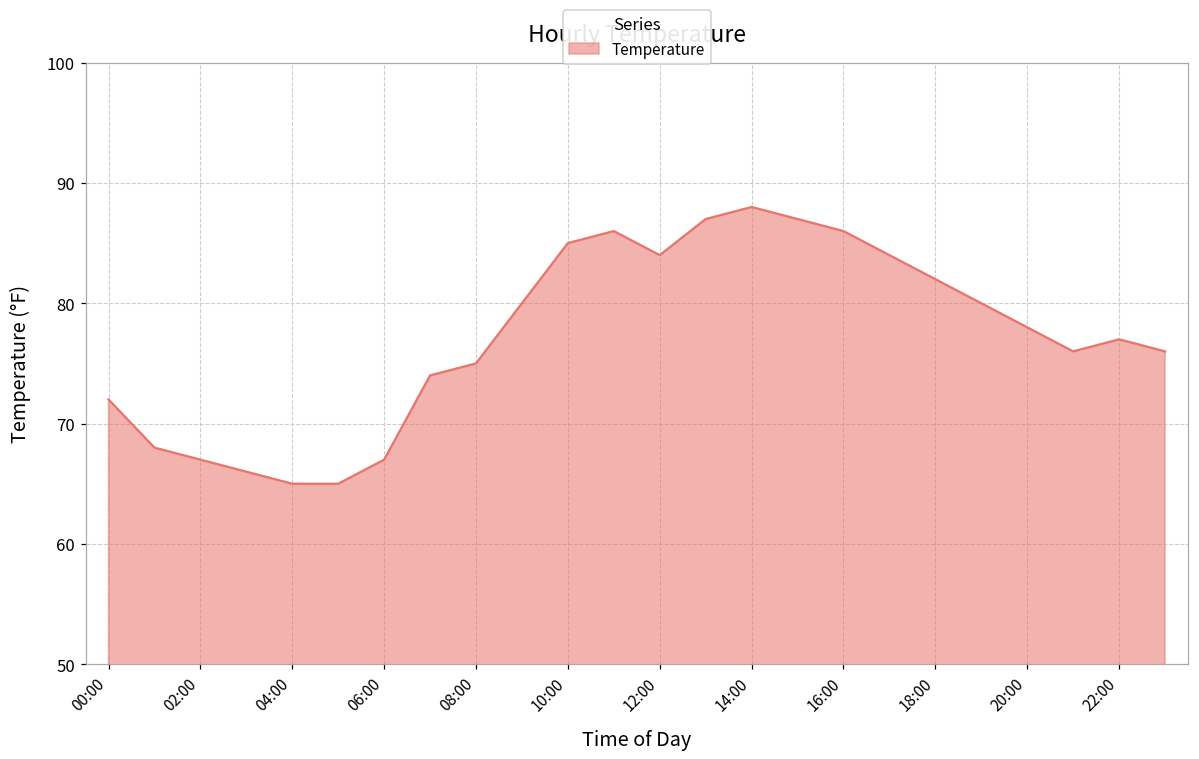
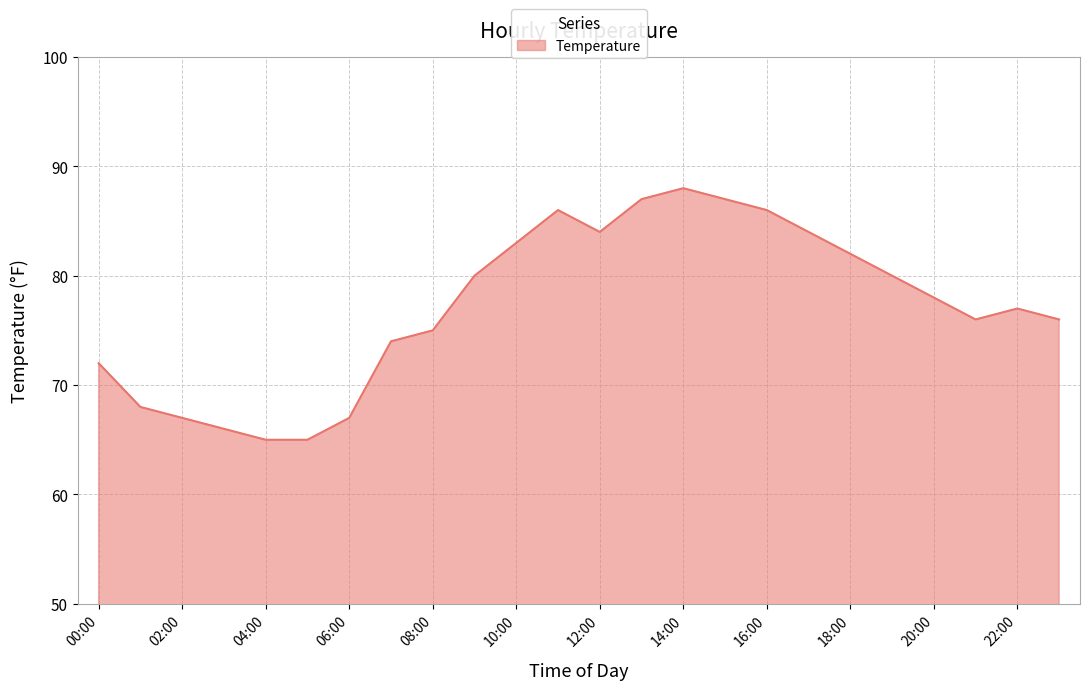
10:00: 85 -> 83
